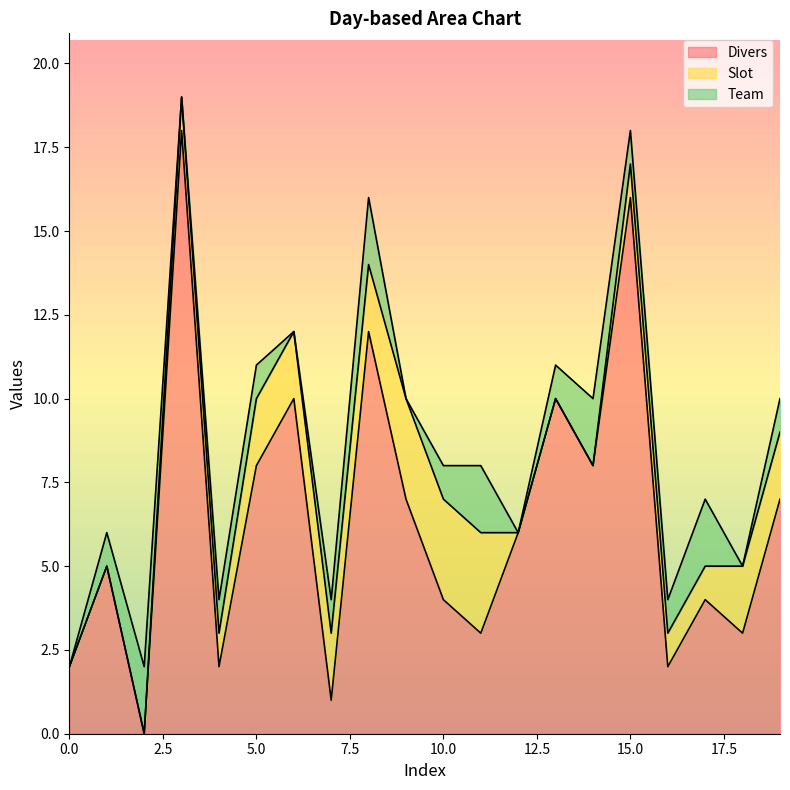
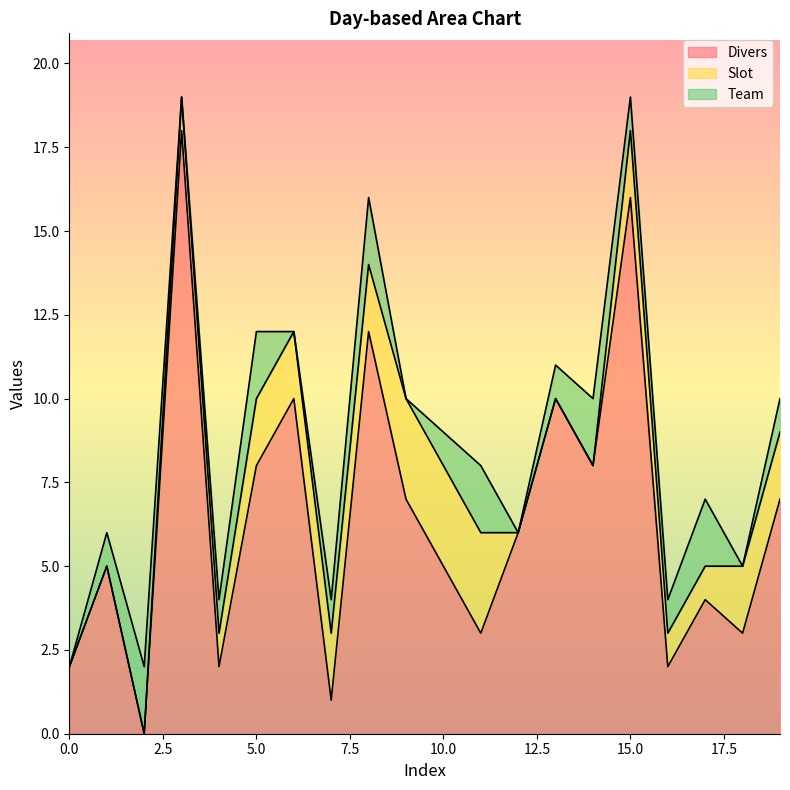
Team, 5.0: 1 -> 2
Divers, 10.0: 4 -> 5
Slot, 15.0: 1 -> 2
